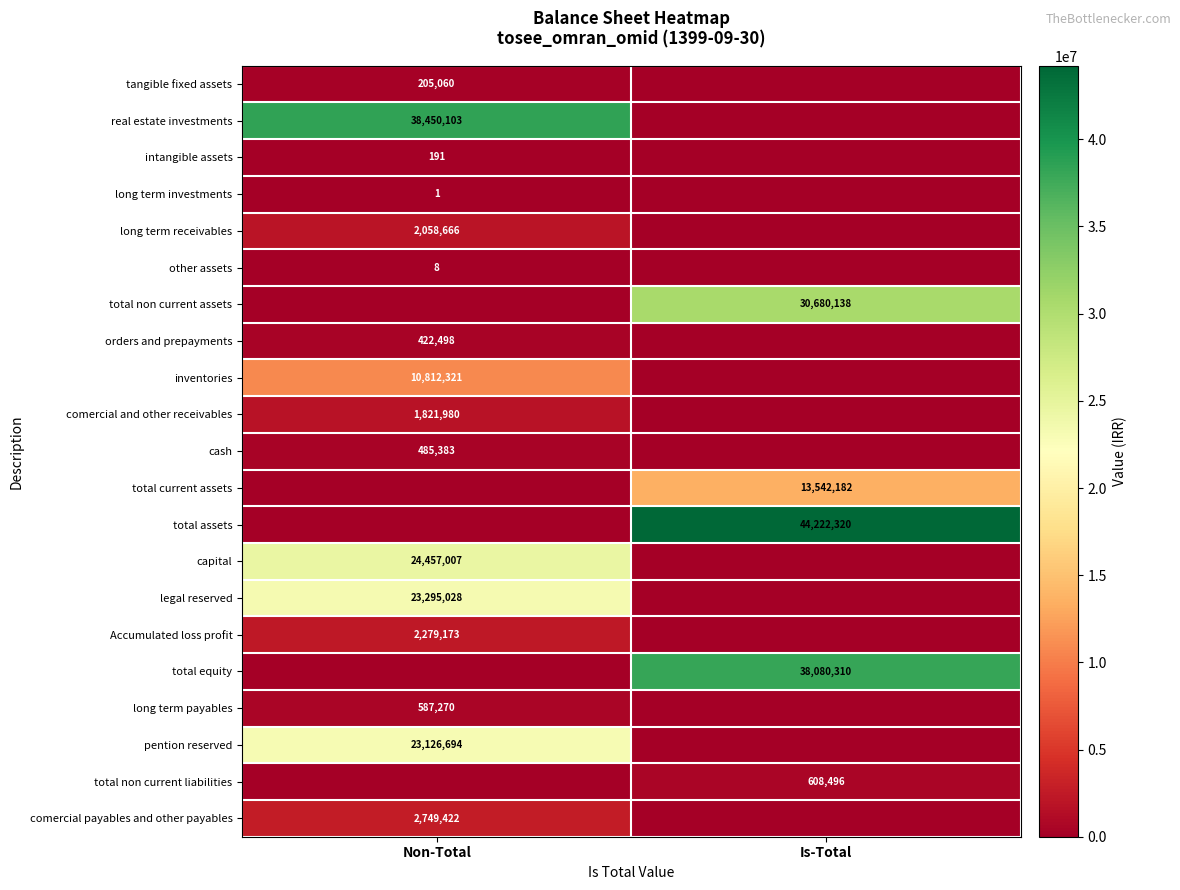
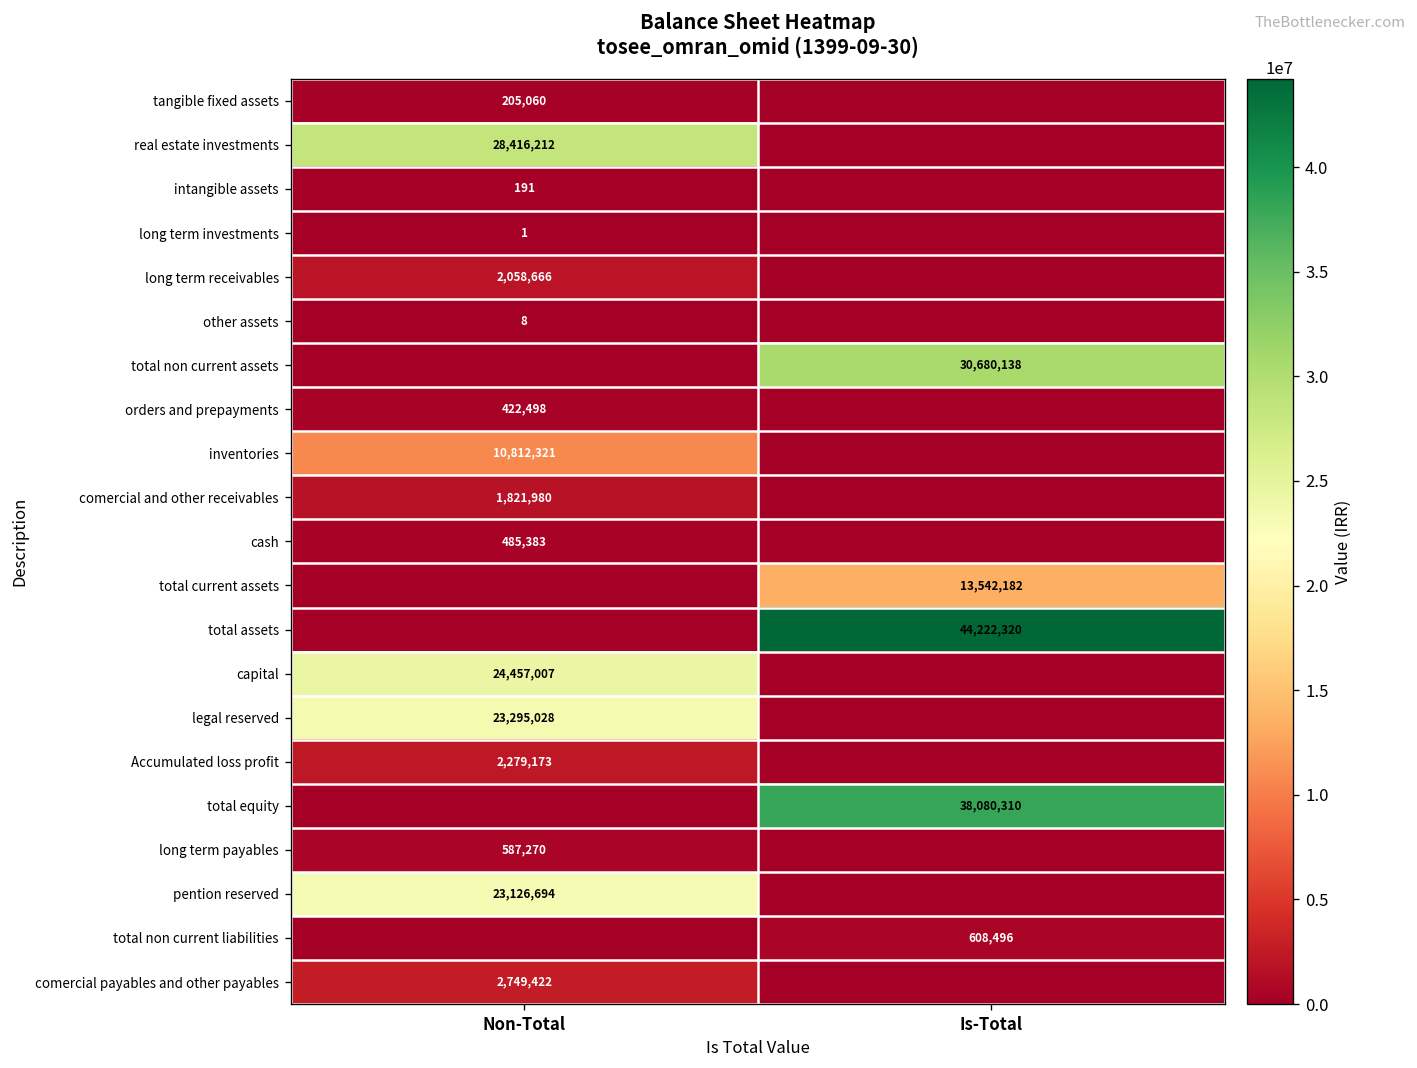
real estate investments, Non-Total: 38,450,103 -> 28,416,212
